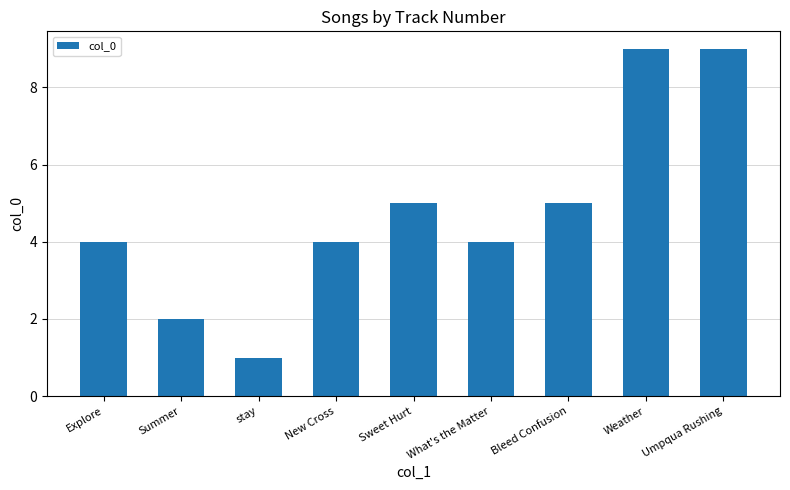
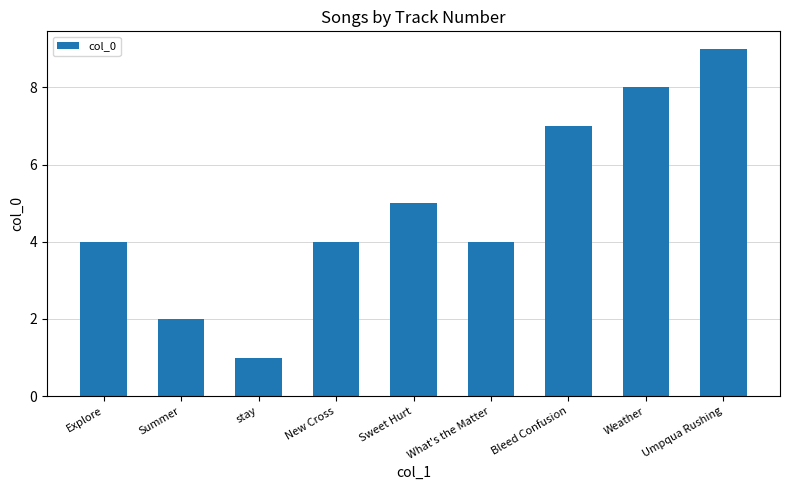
Bleed Confusion: 5 -> 7
Weather: 9 -> 8
